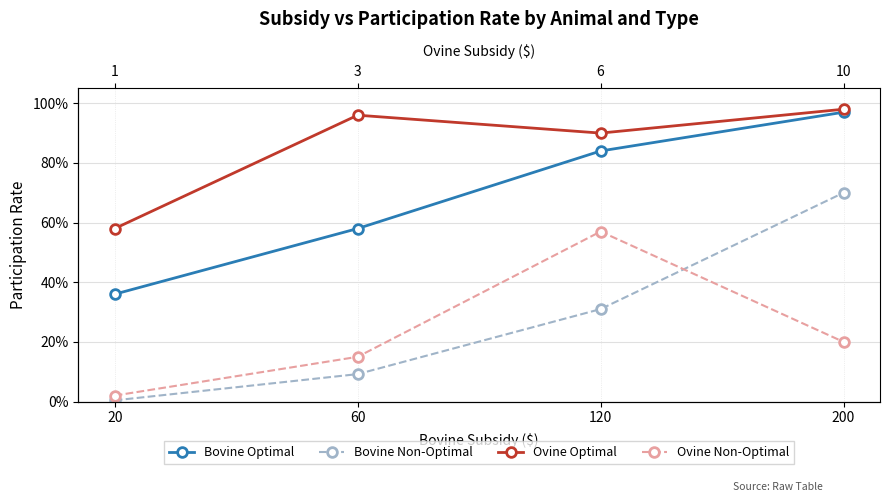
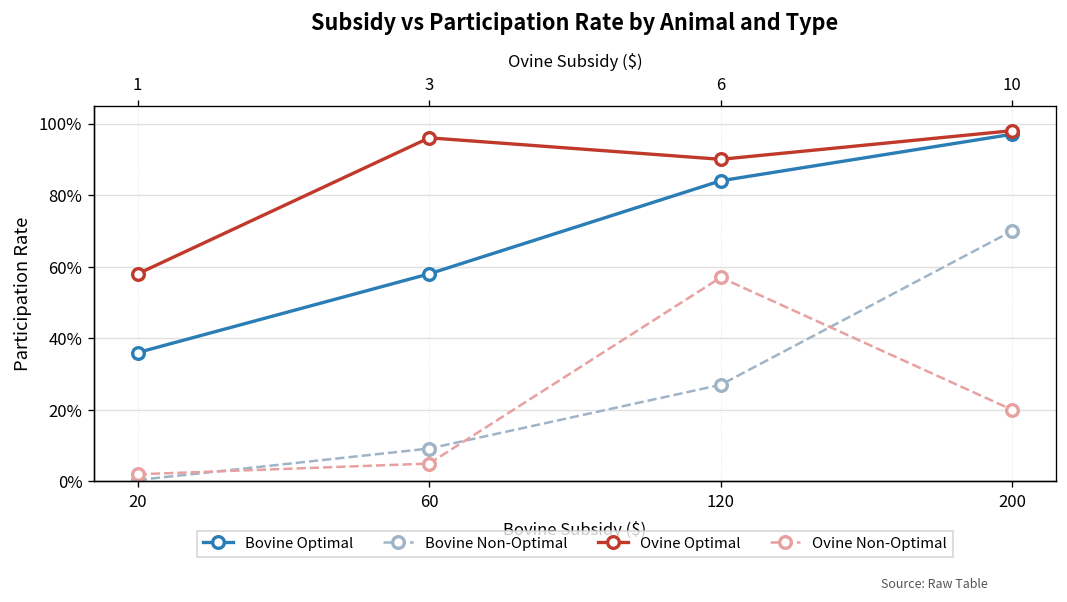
Ovine Non-Optimal, 60: 15% -> 5%
Bovine Non-Optimal, 120: 31% -> 27%
